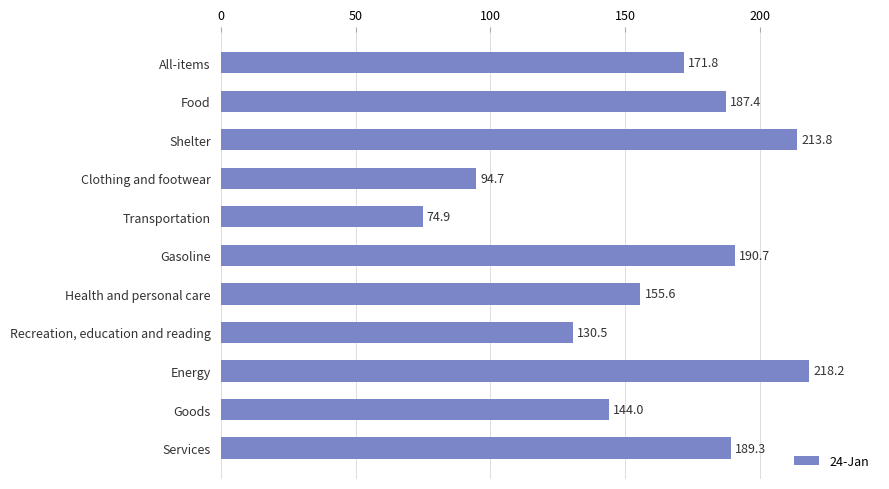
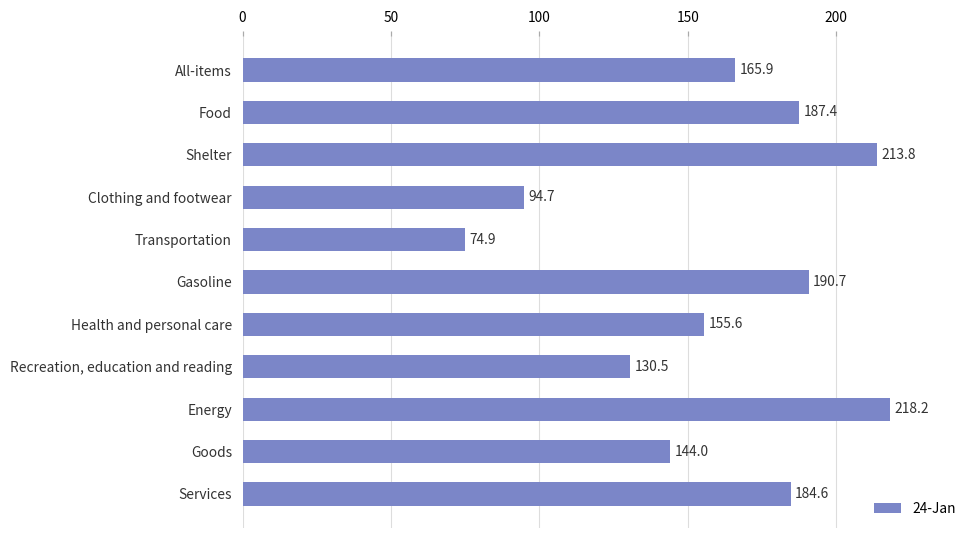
All-items: 171.8 -> 165.9
Services: 189.3 -> 184.6
